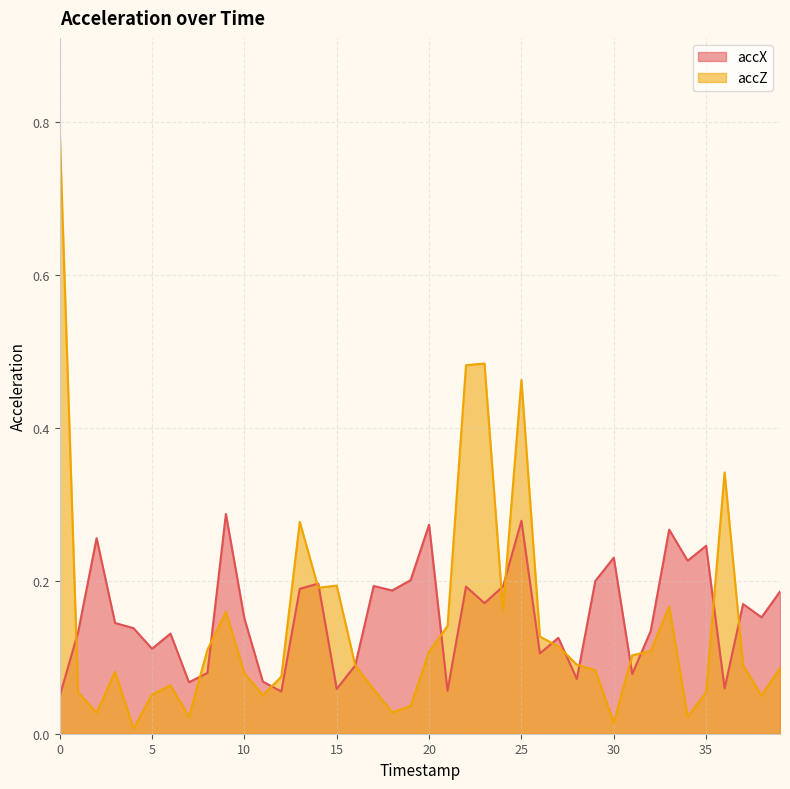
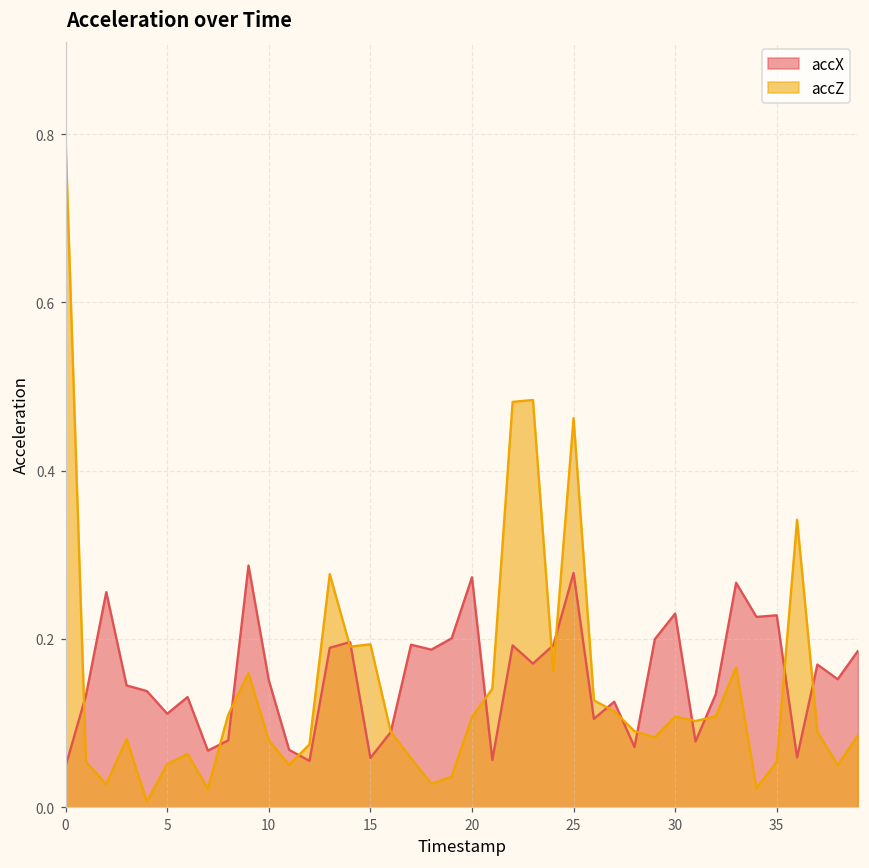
accZ, 30: 0.01 -> 0.11
accX, 35: 0.25 -> 0.23
